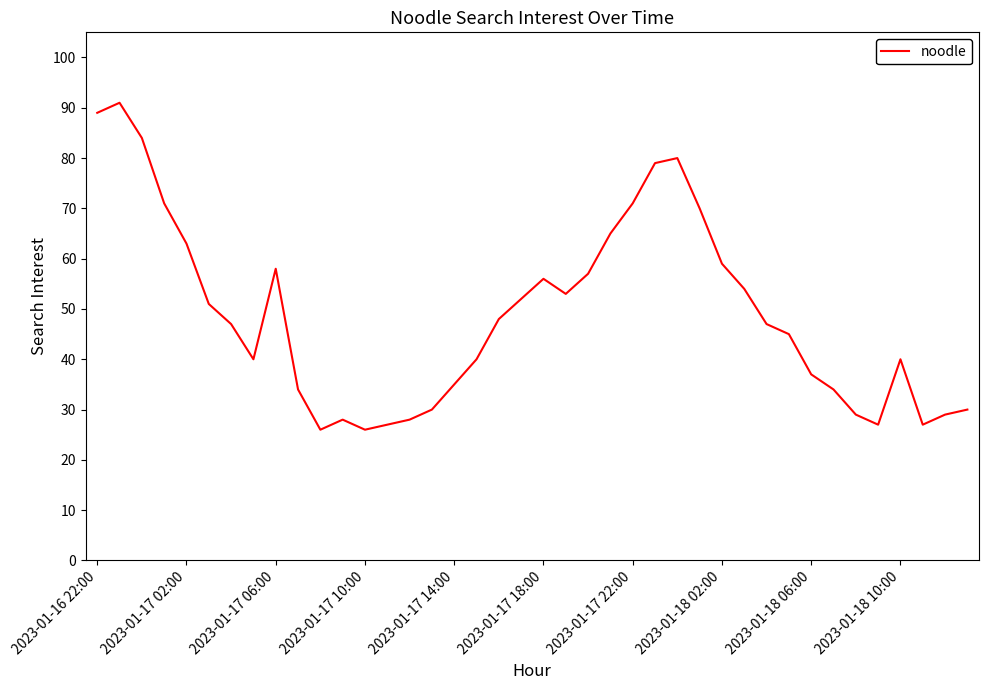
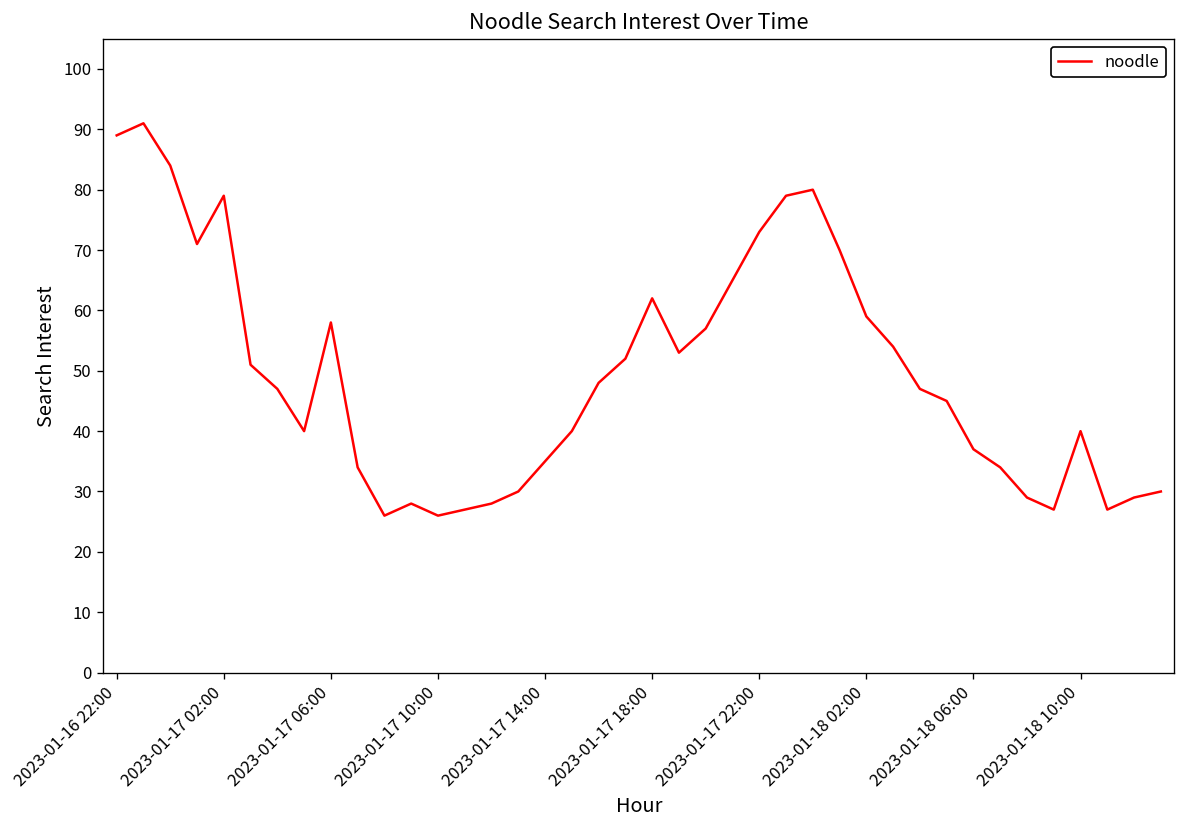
2023-01-17 02:00: 63 -> 79
2023-01-17 18:00: 56 -> 62
2023-01-17 22:00: 71 -> 73
